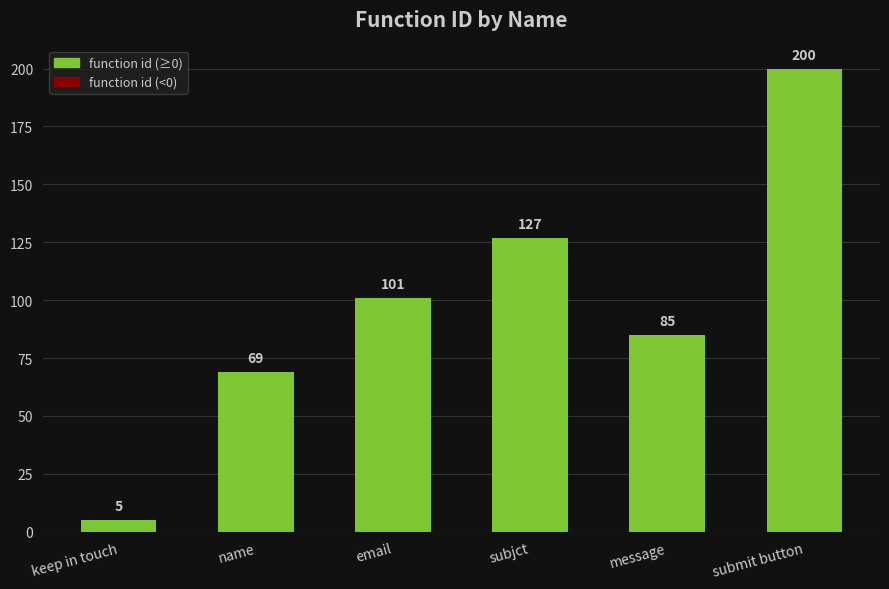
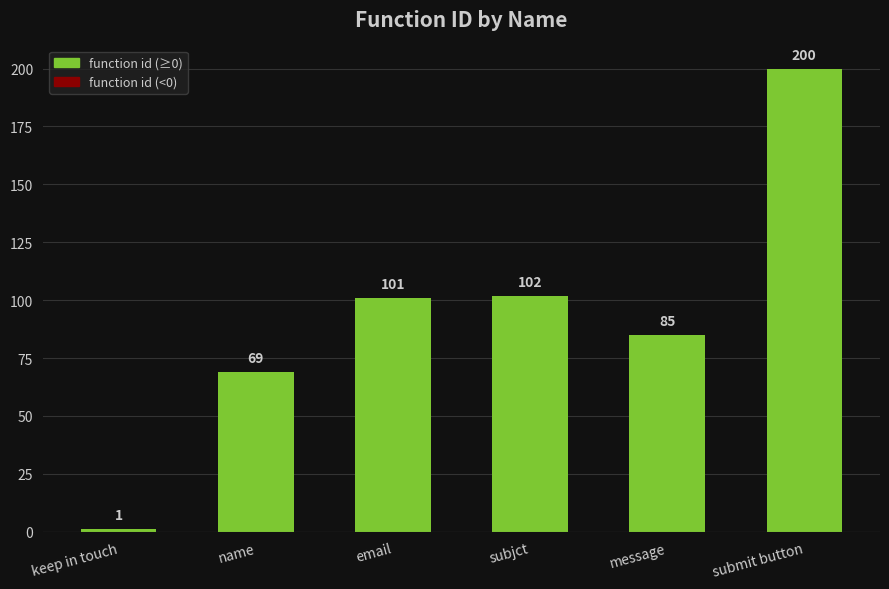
keep in touch: 5 -> 1
subjct: 127 -> 102
